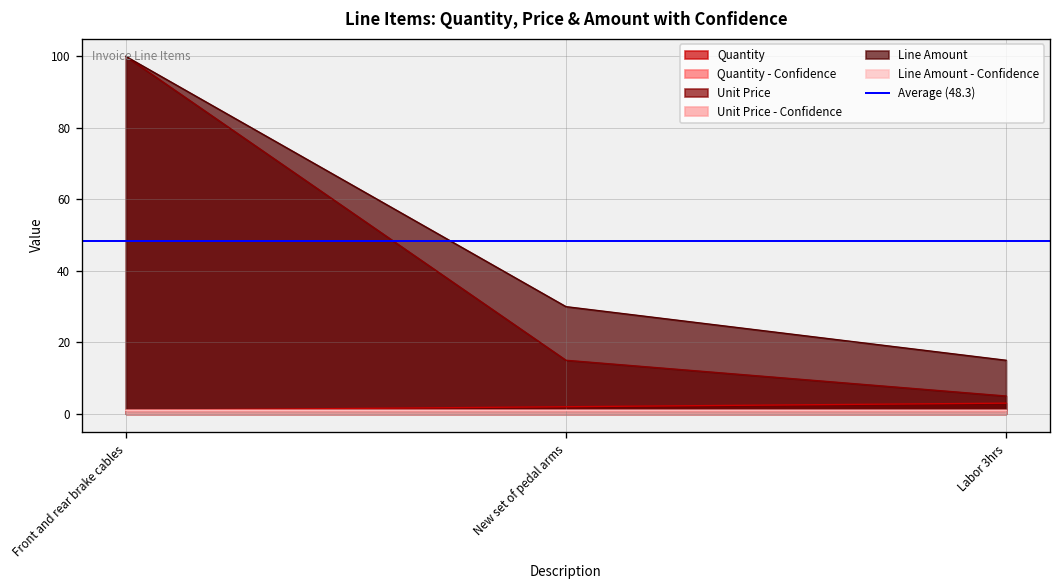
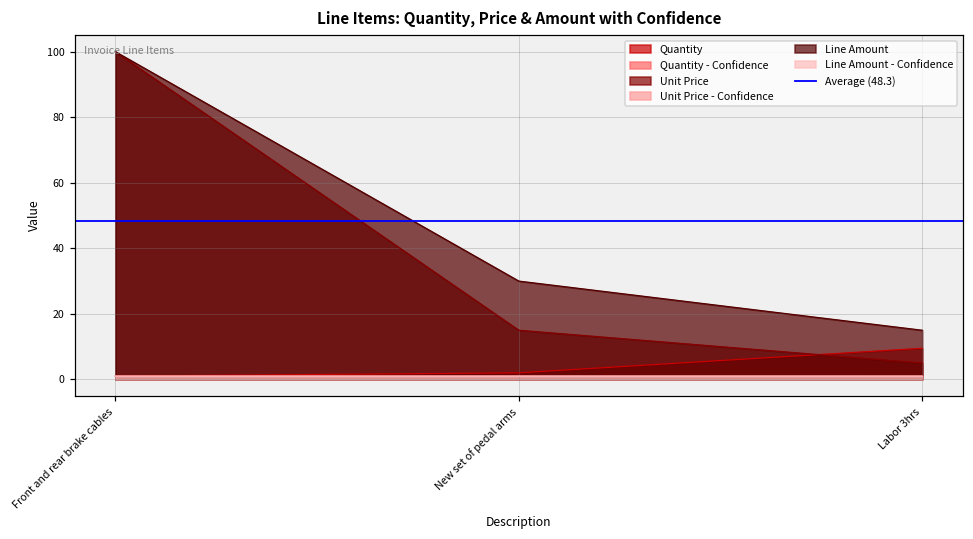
Quantity, Labor 3hrs: 3 -> 10
